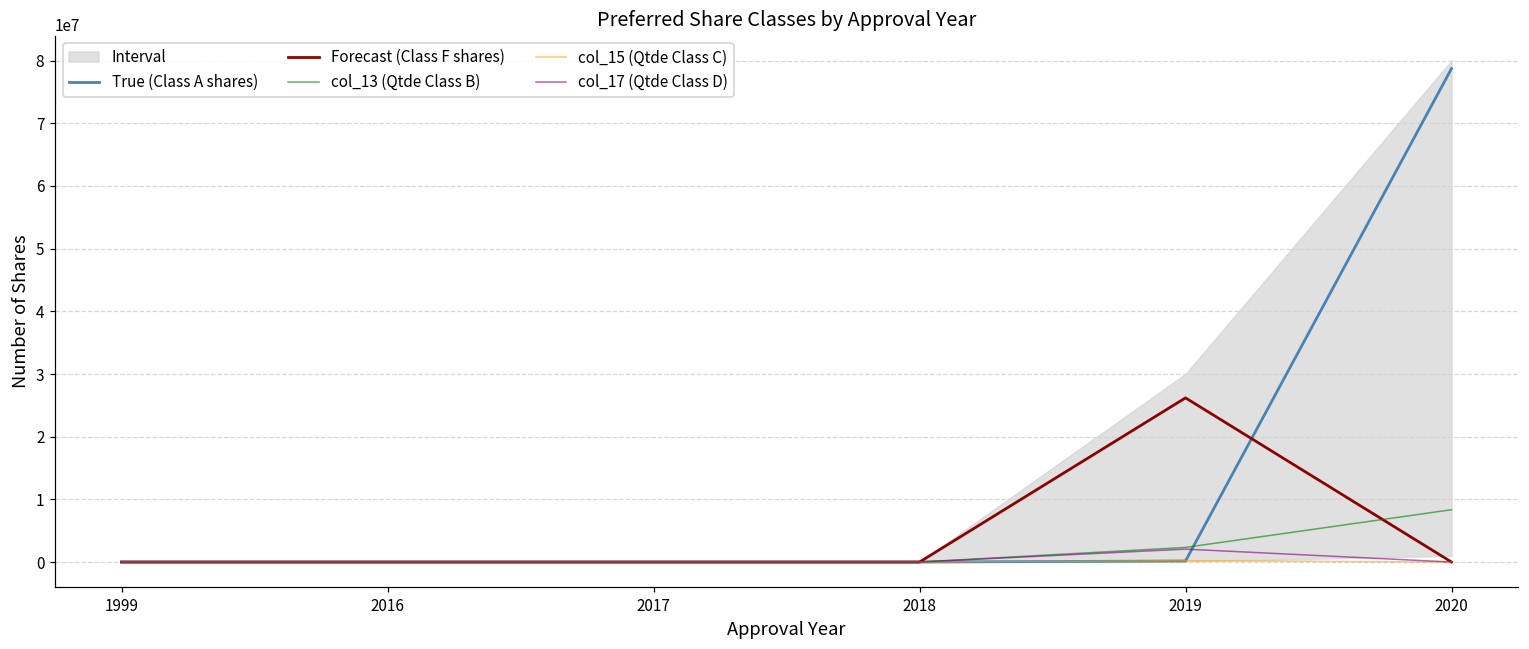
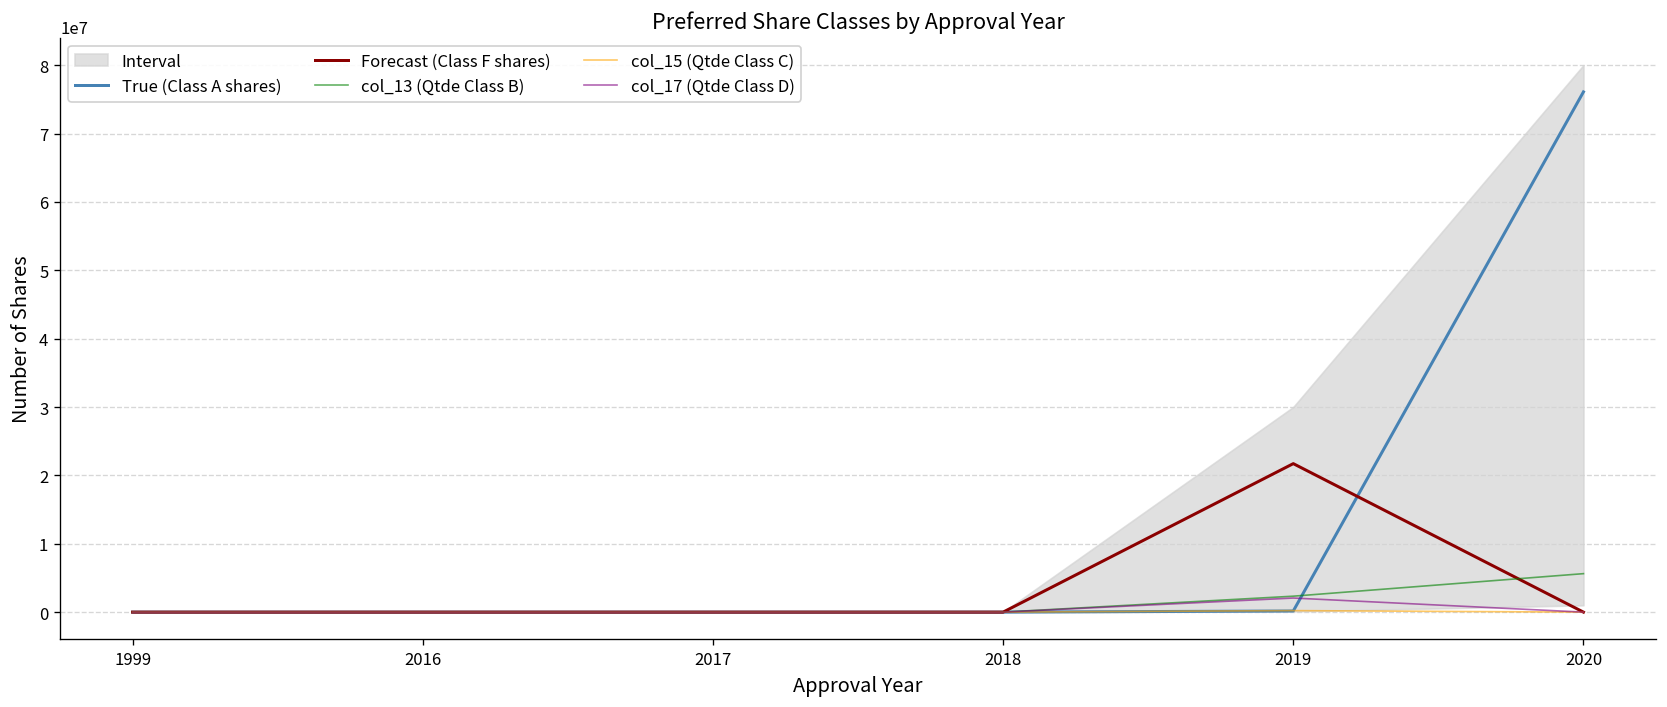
Forecast (Class F shares), 2019: 26000000 -> 22000000
True (Class A shares), 2020: 79000000 -> 76000000
col_13 (Qtde Class B), 2020: 8000000 -> 6000000
